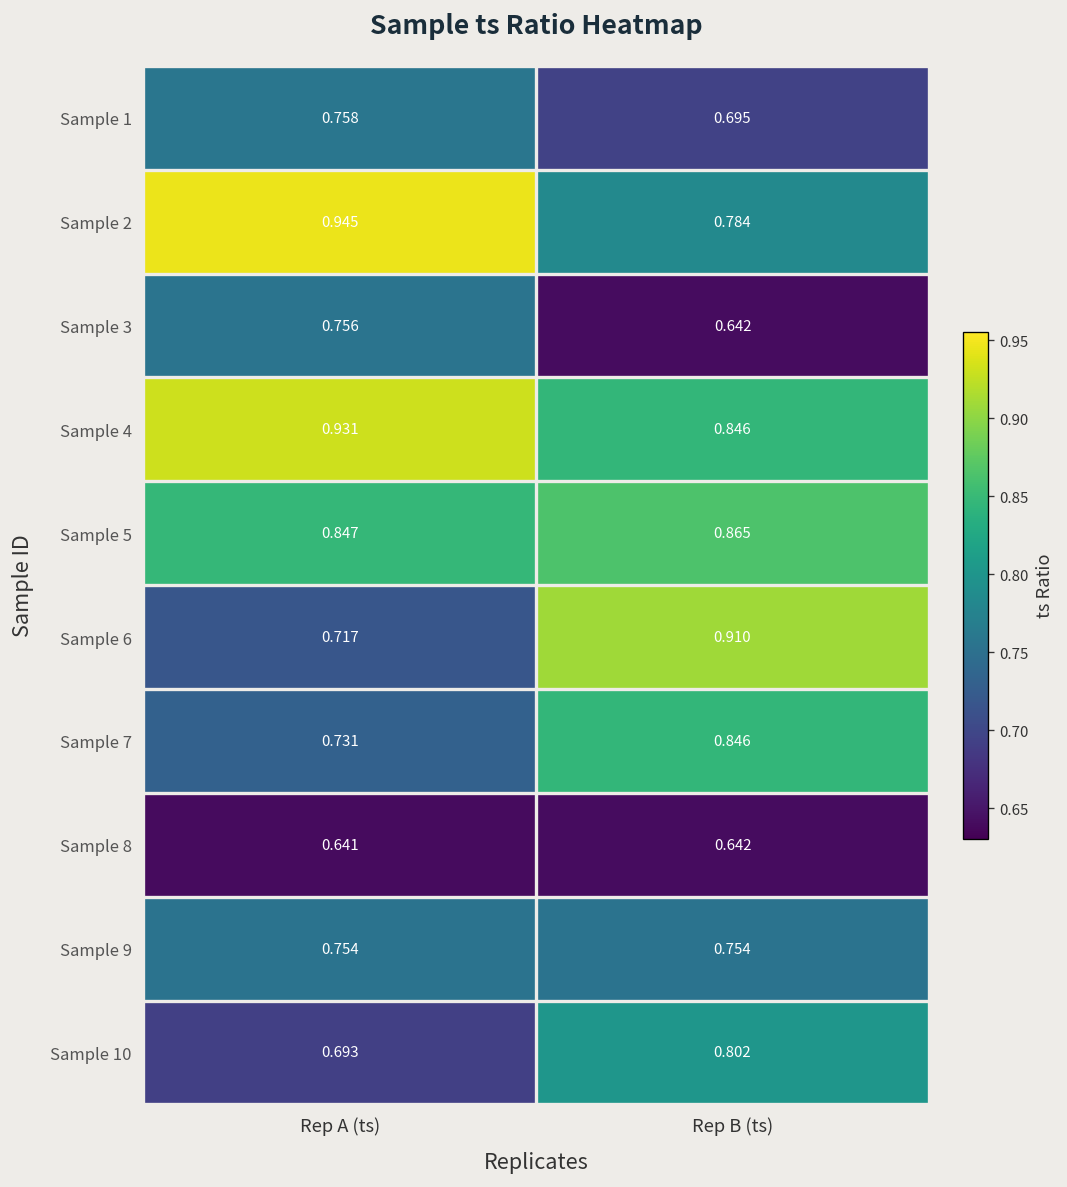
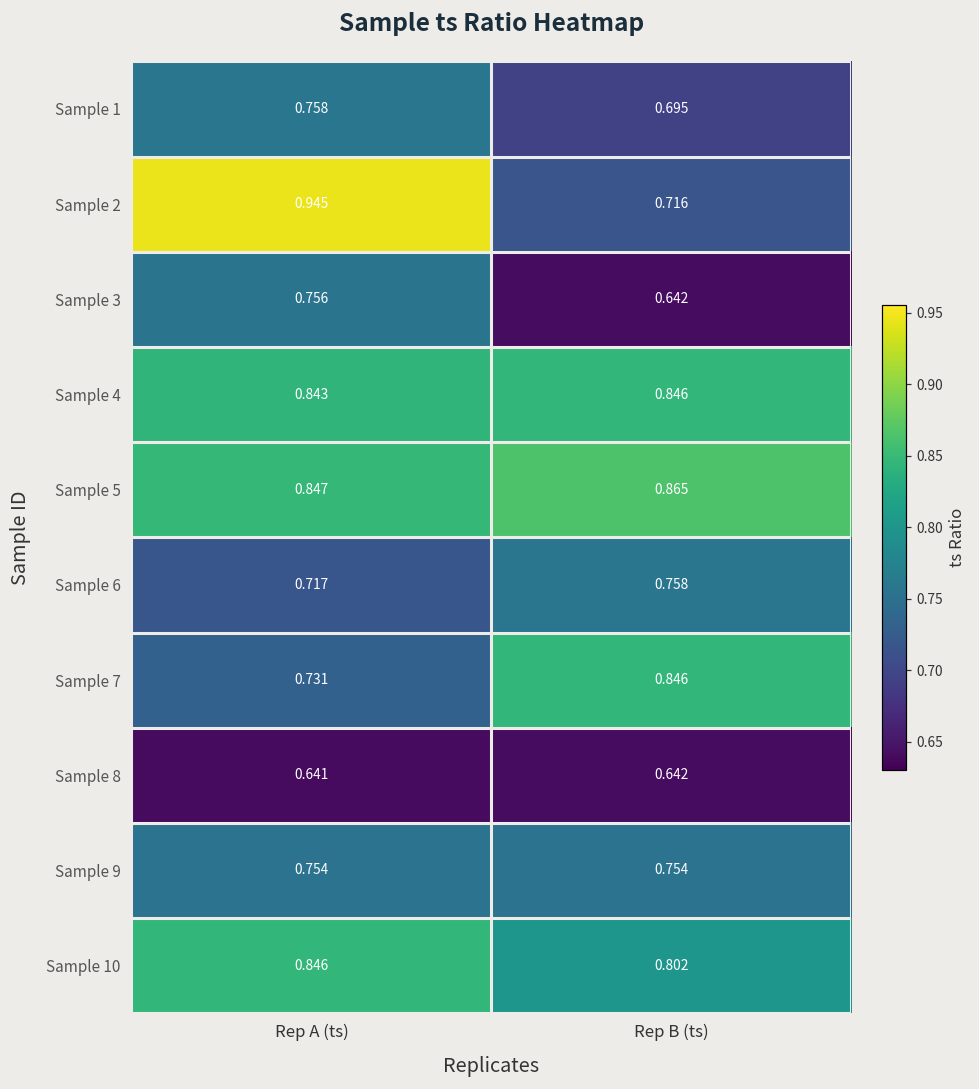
Sample 2, Rep B (ts): 0.784 -> 0.716
Sample 4, Rep A (ts): 0.931 -> 0.843
Sample 6, Rep B (ts): 0.910 -> 0.758
Sample 10, Rep A (ts): 0.693 -> 0.846
